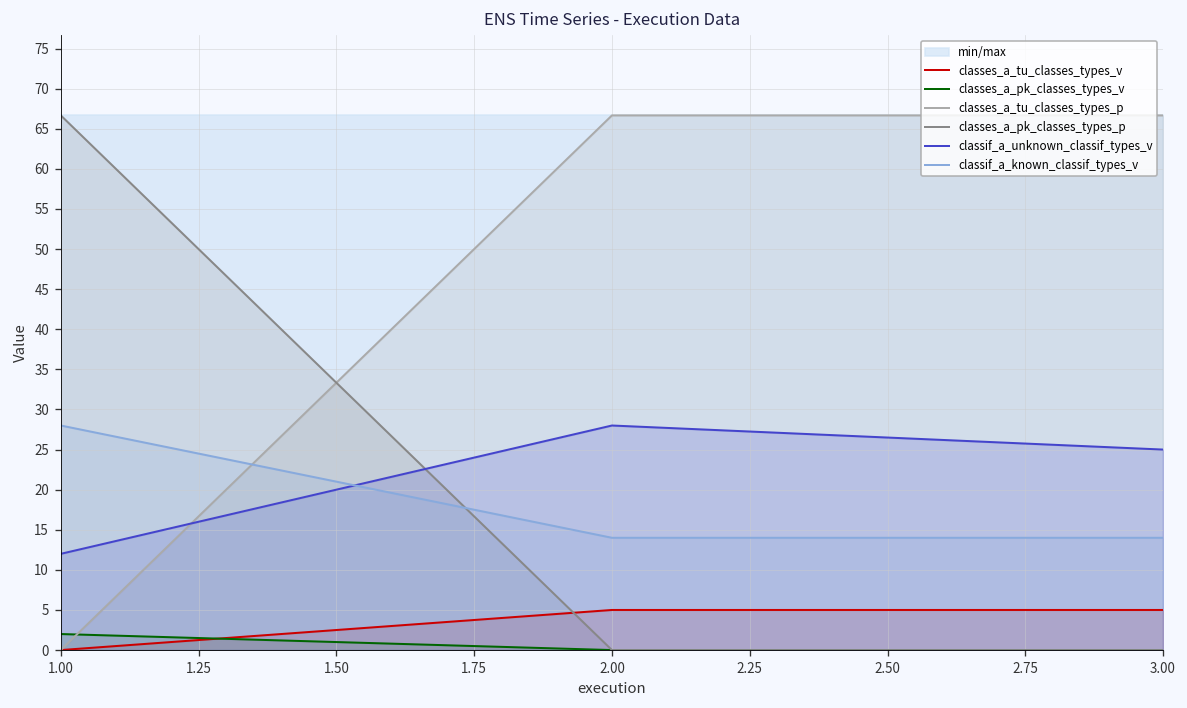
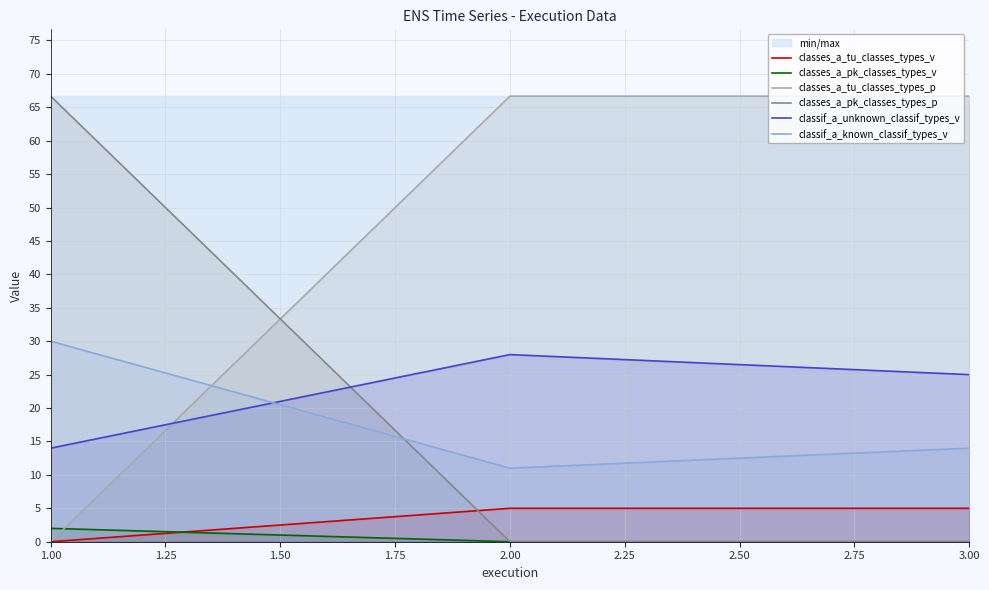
classif_a_unknown_classif_types_v, 1.00: 12 -> 14
classif_a_known_classif_types_v, 1.00: 28 -> 30
classif_a_known_classif_types_v, 2.00: 14 -> 11
